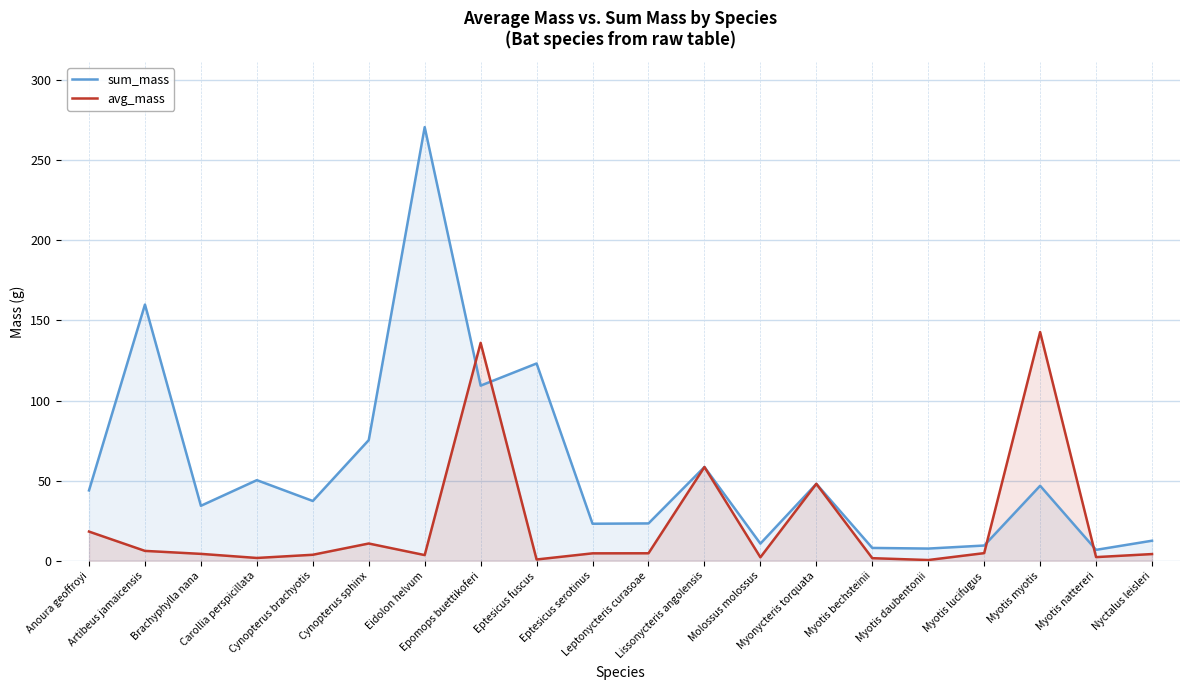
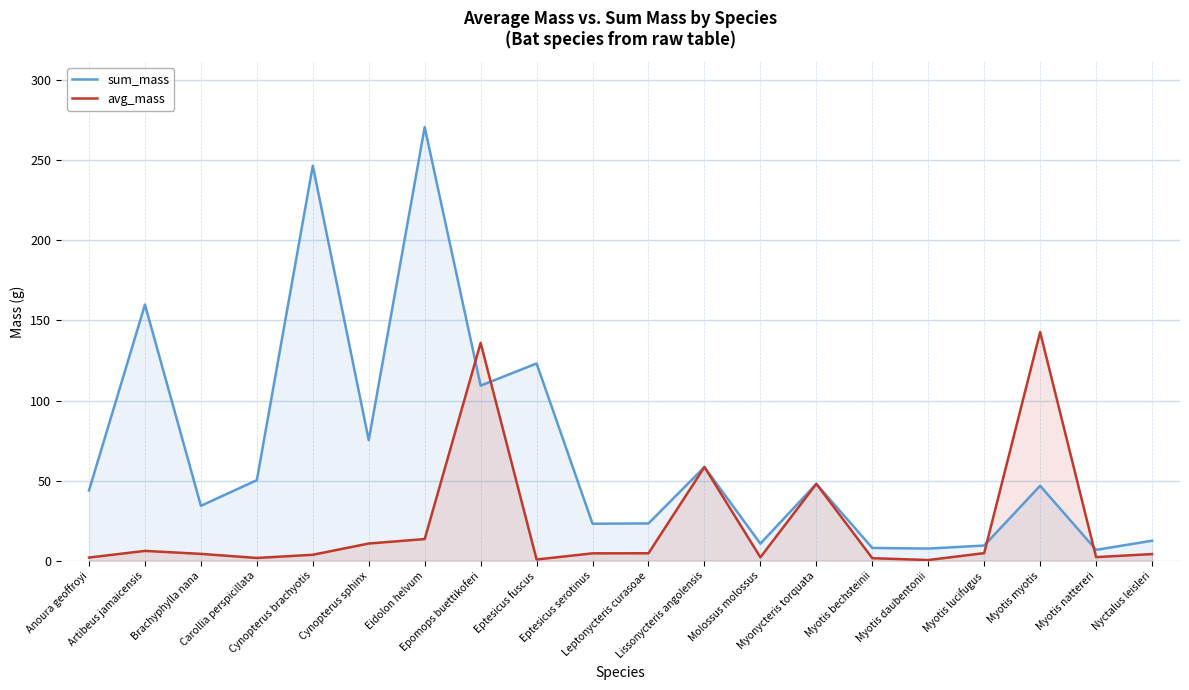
avg_mass, Anoura geoffroyi: 18 -> 2
sum_mass, Cynopterus brachyotis: 37 -> 247
avg_mass, Eidolon helvum: 4 -> 14
